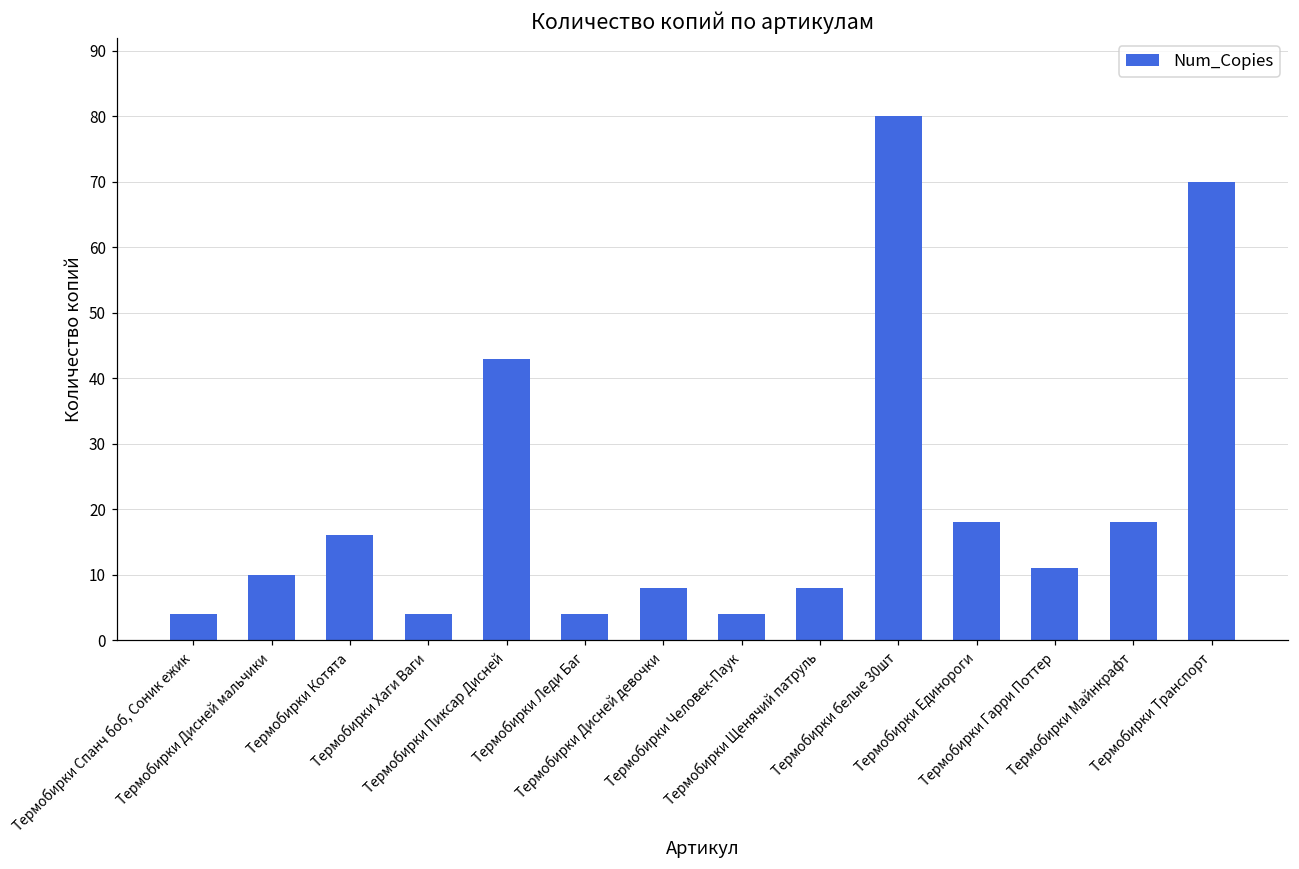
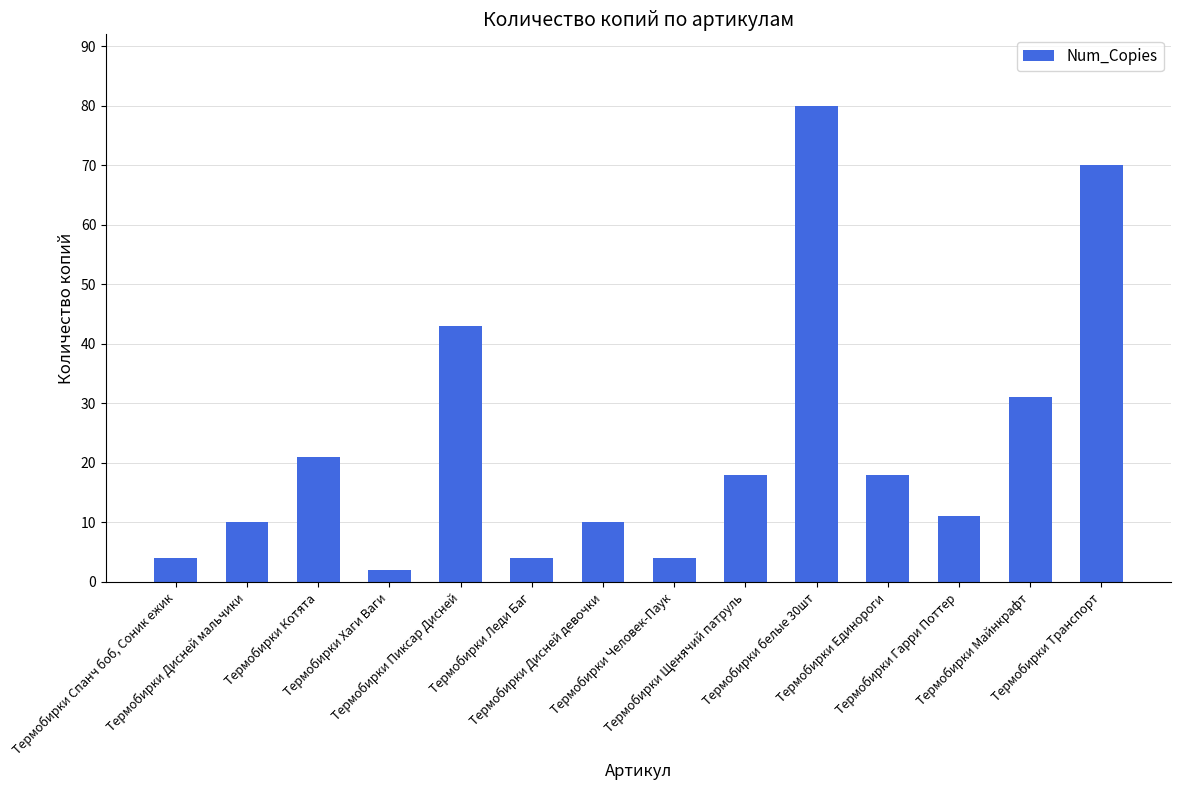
Термобирки Котята: 16 -> 21
Термобирки Хаги Ваги: 4 -> 2
Термобирки Дисней девочки: 8 -> 10
Термобирки Щенячий патруль: 8 -> 18
Термобирки Майнкрафт: 18 -> 31
